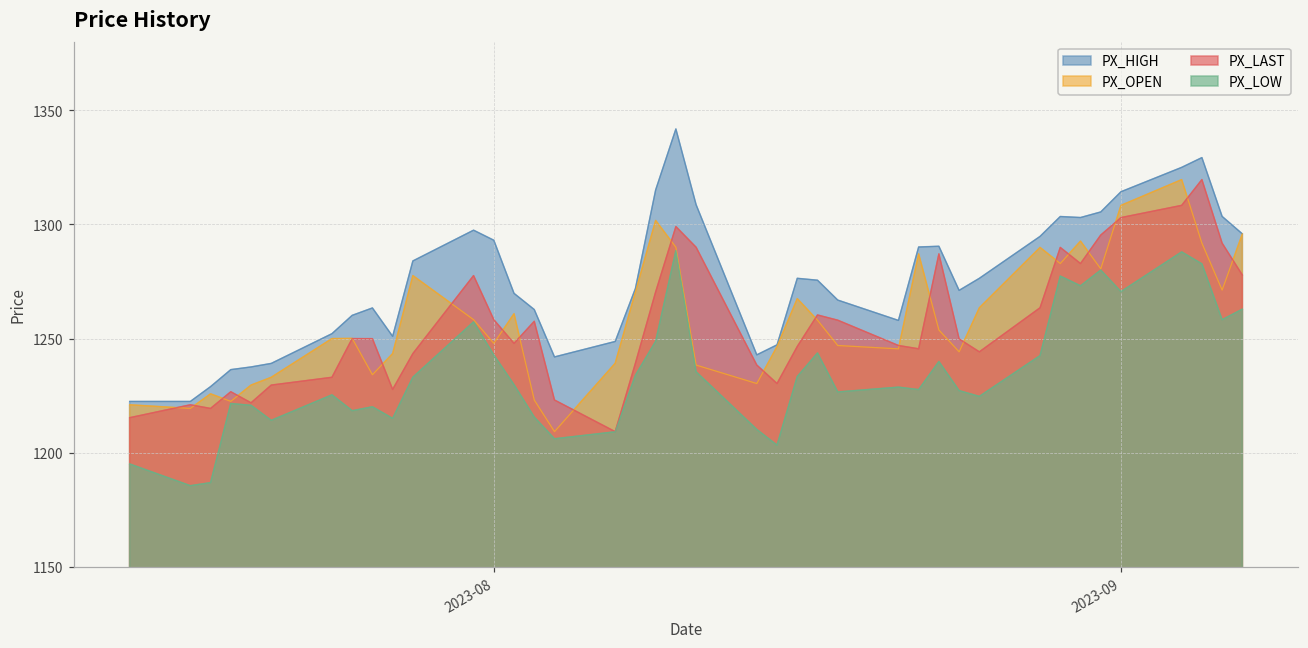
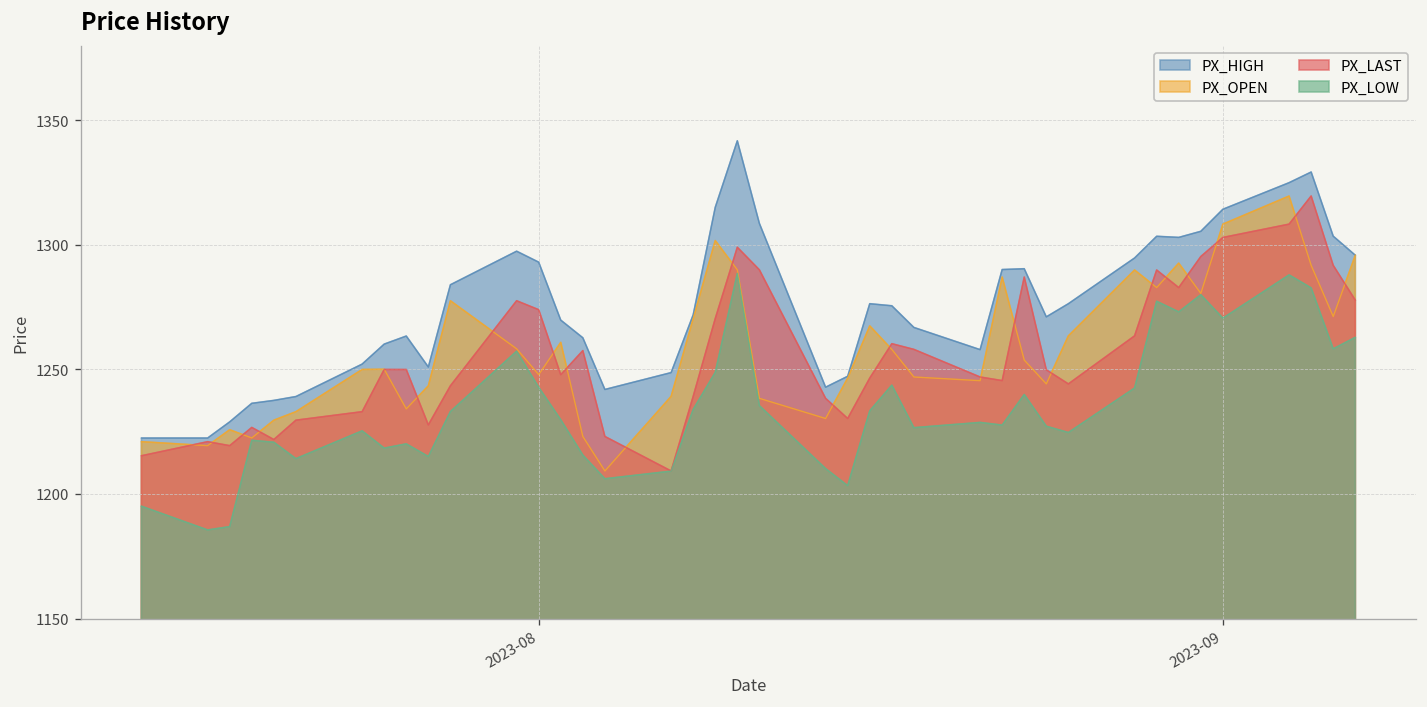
PX_LAST, 2023-08: 1258 -> 1274
